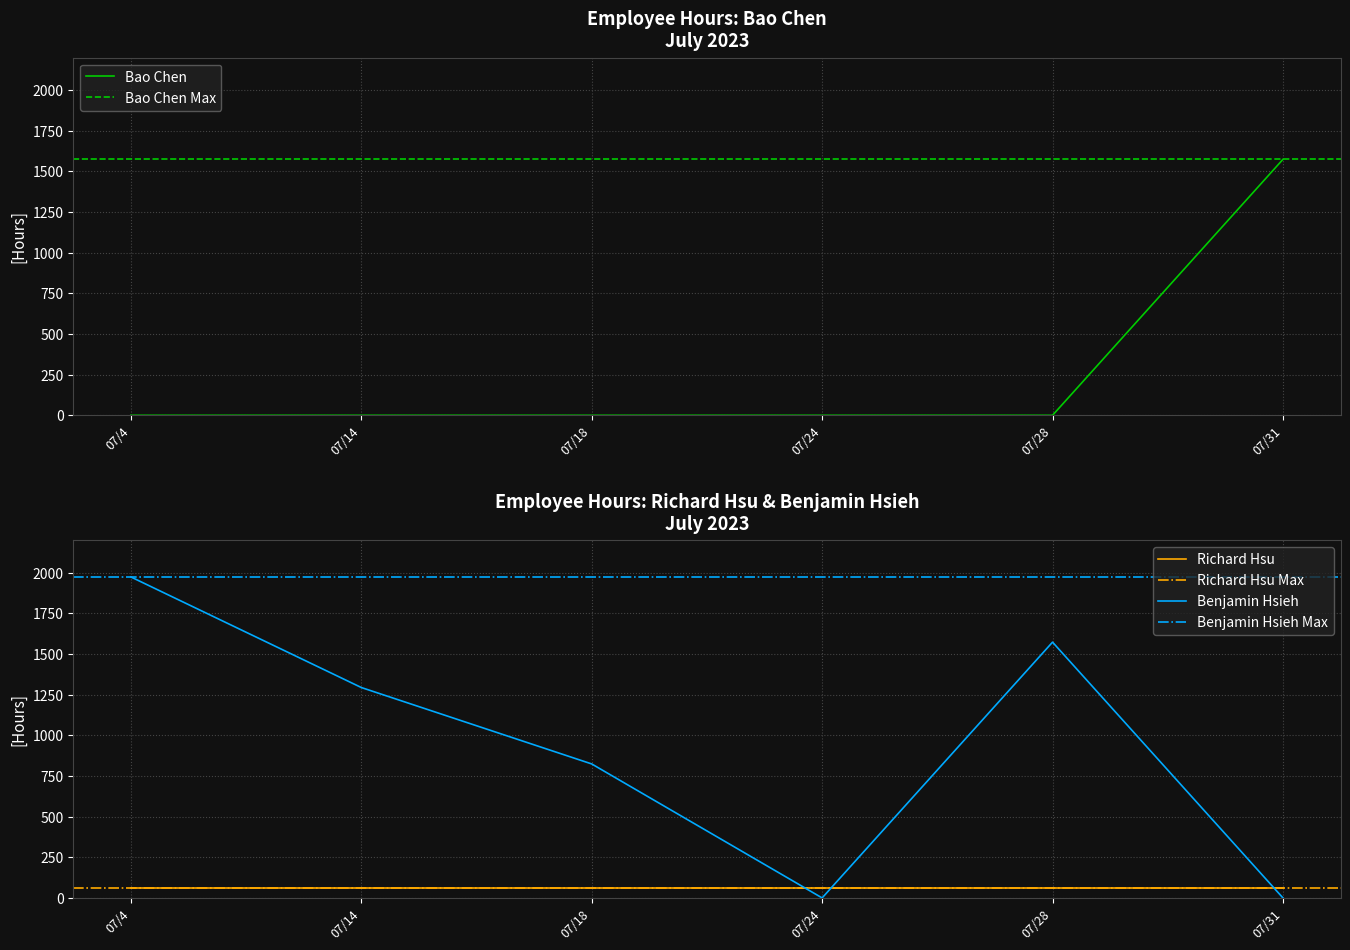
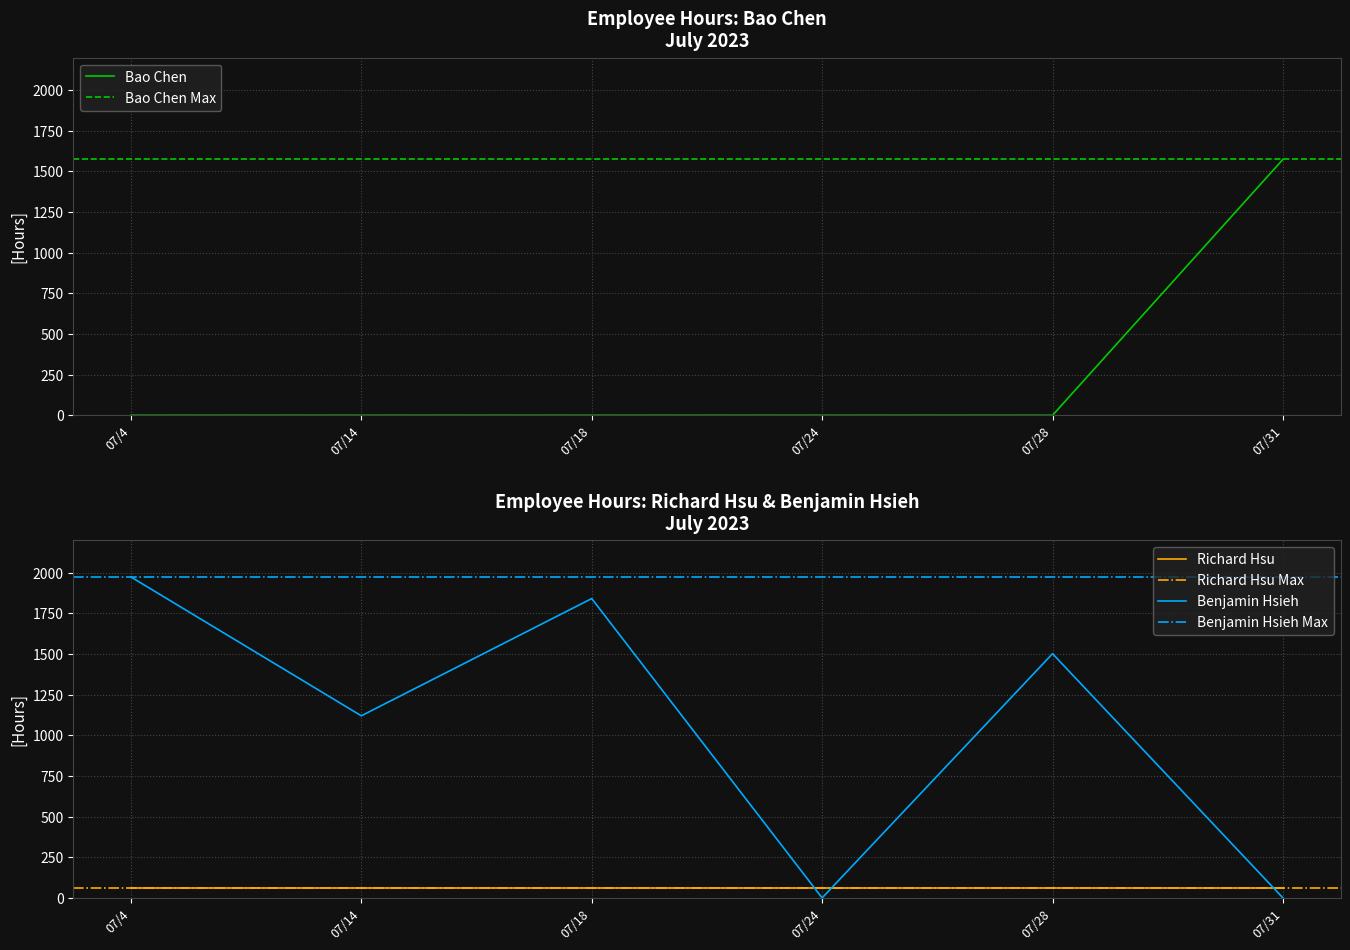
Employee Hours: Richard Hsu & Benjamin Hsieh July 2023, Benjamin Hsieh, 07/14: 1290 -> 1120
Employee Hours: Richard Hsu & Benjamin Hsieh July 2023, Benjamin Hsieh, 07/18: 820 -> 1840
Employee Hours: Richard Hsu & Benjamin Hsieh July 2023, Benjamin Hsieh, 07/28: 1570 -> 1500
